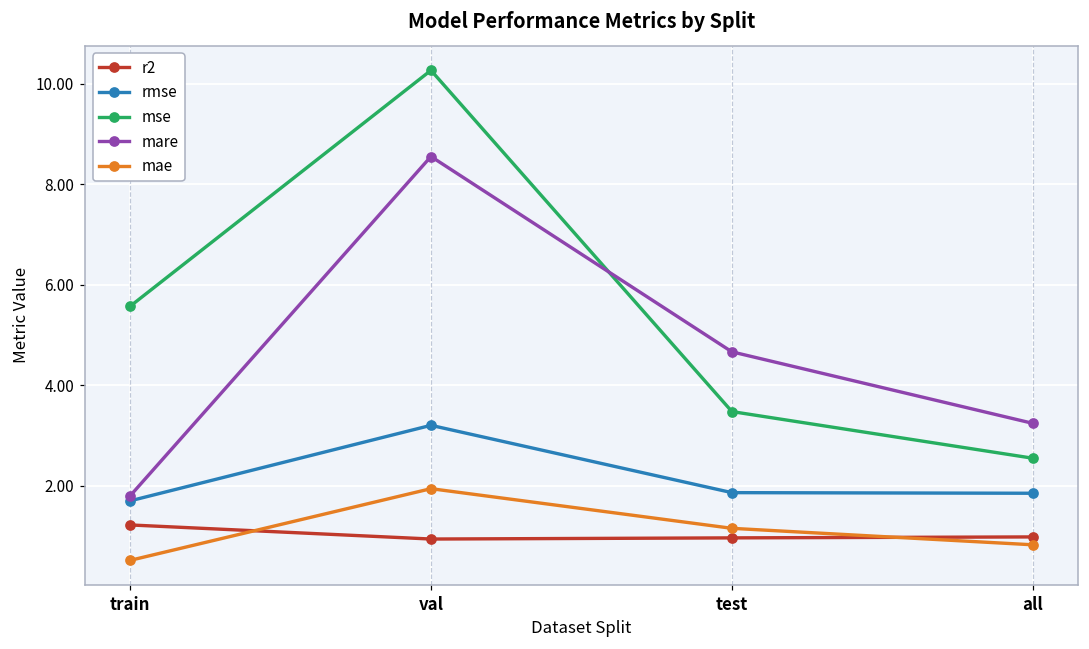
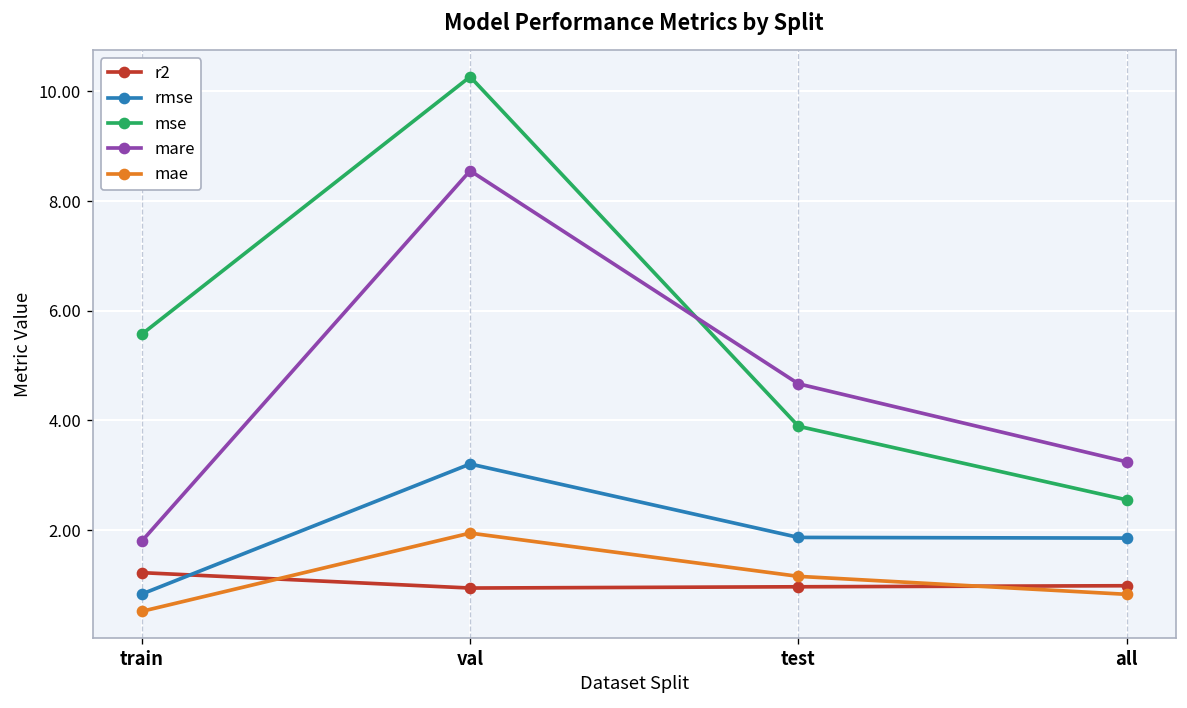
rmse, train: 1.7 -> 0.8
mse, test: 3.5 -> 3.9
